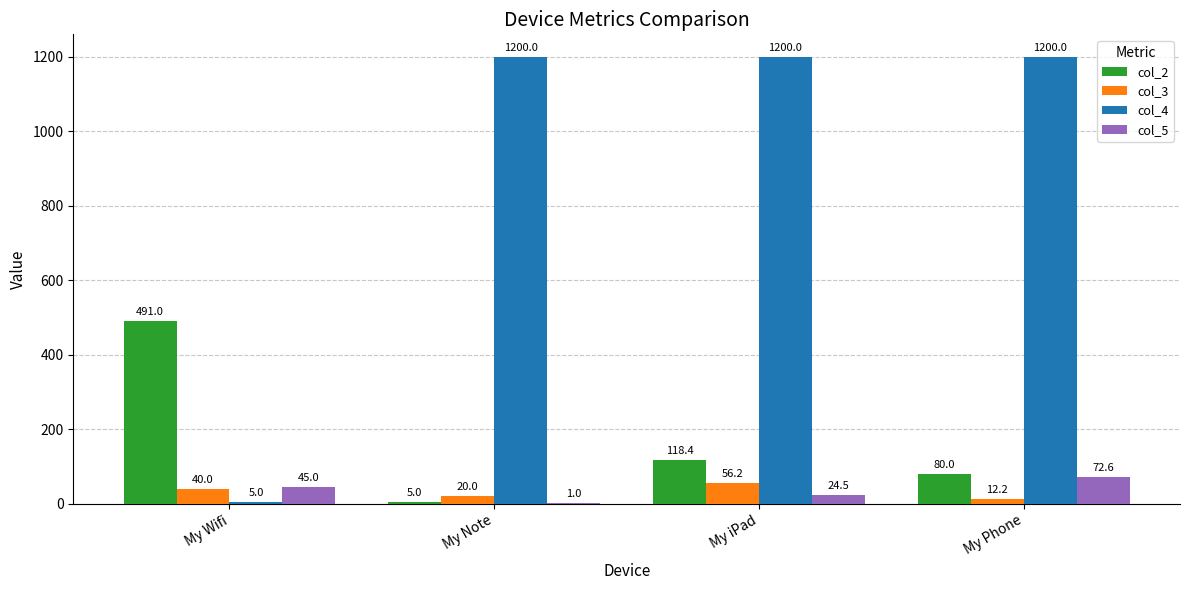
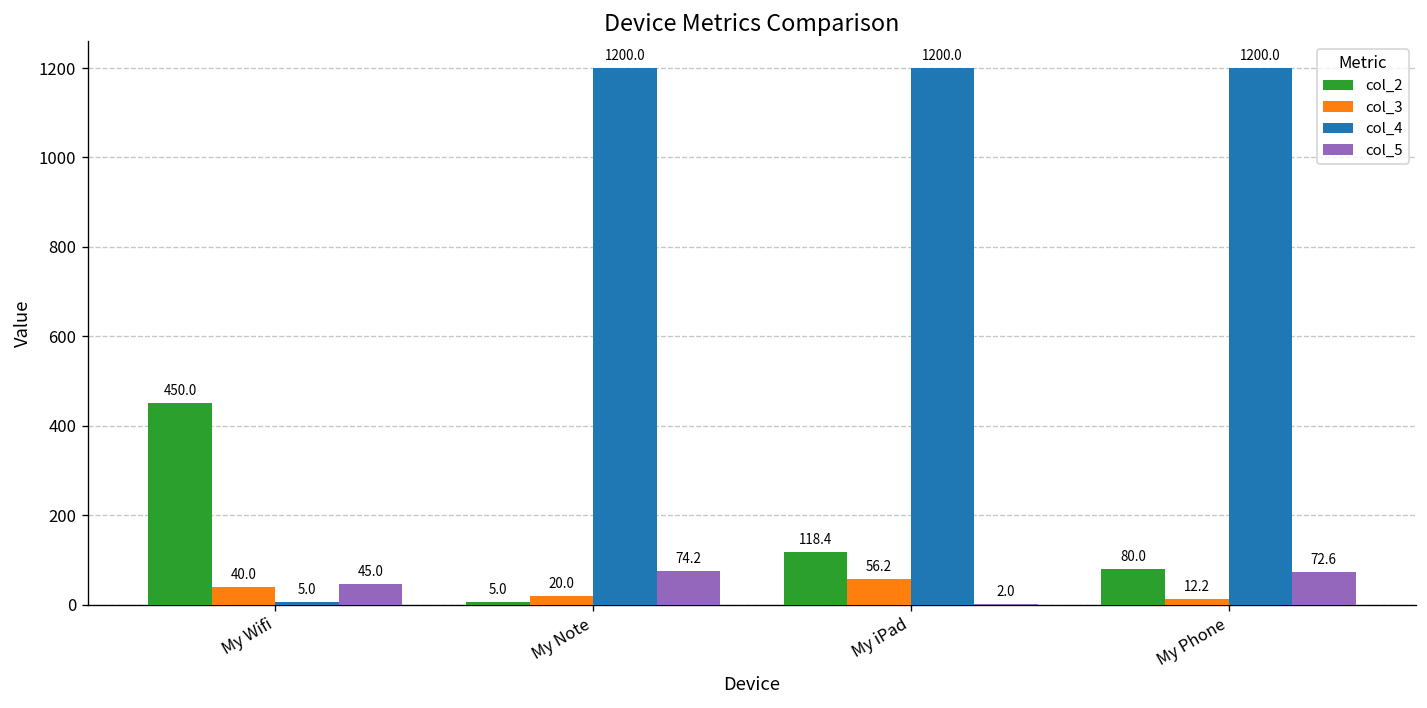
col_2, My Wifi: 491.0 -> 450.0
col_5, My Note: 1.0 -> 74.2
col_5, My iPad: 24.5 -> 2.0
